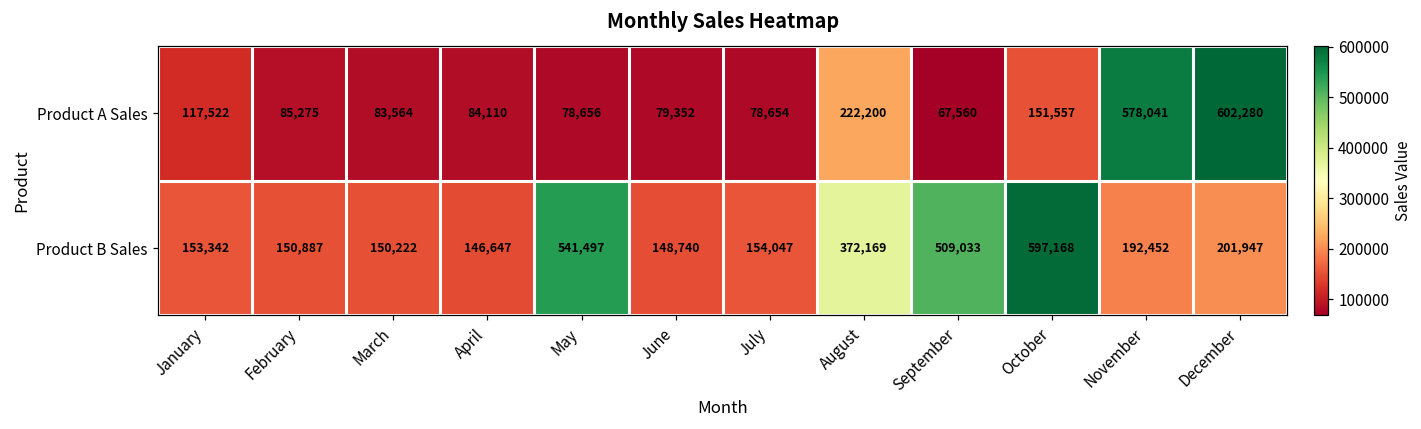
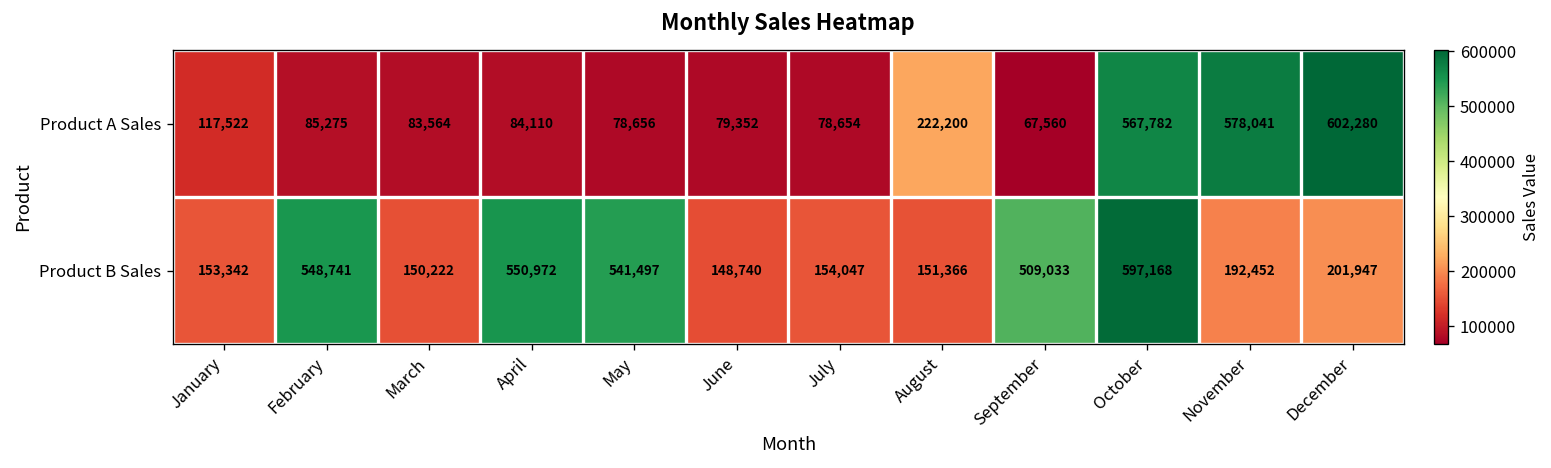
Product A Sales, October: 151,557 -> 567,782
Product B Sales, February: 150,887 -> 548,741
Product B Sales, April: 146,647 -> 550,972
Product B Sales, August: 372,169 -> 151,366
